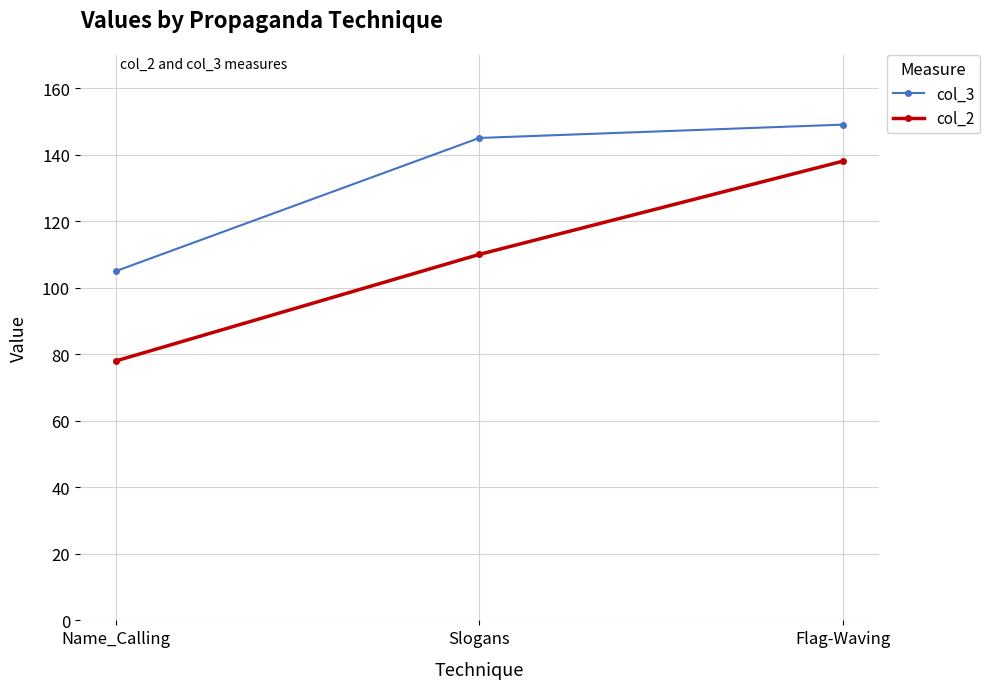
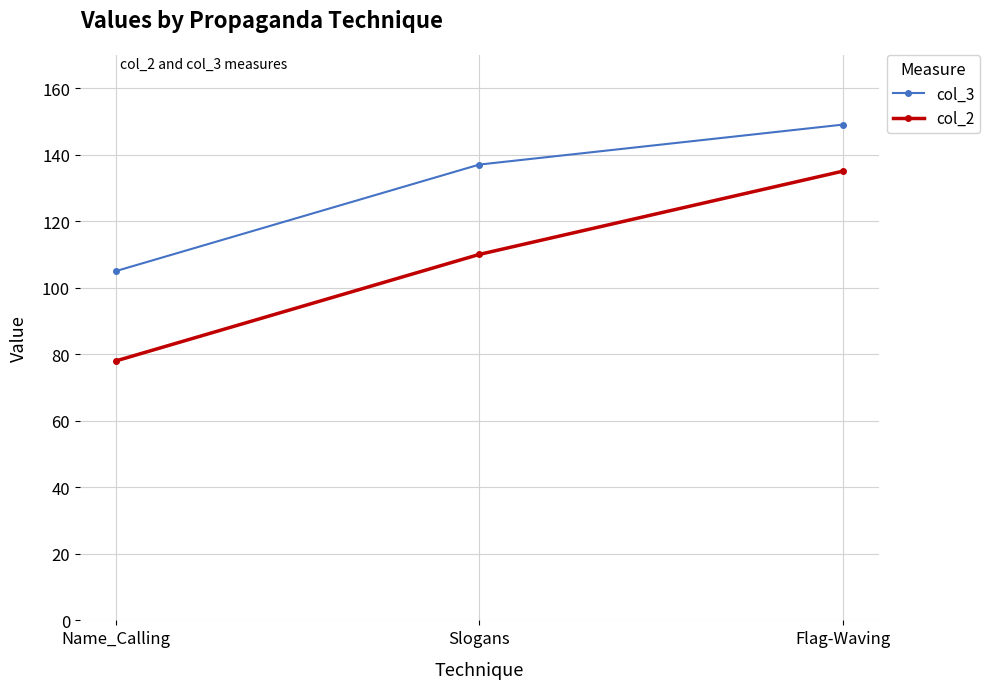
col_3, Slogans: 145 -> 137
col_2, Flag-Waving: 138 -> 135
